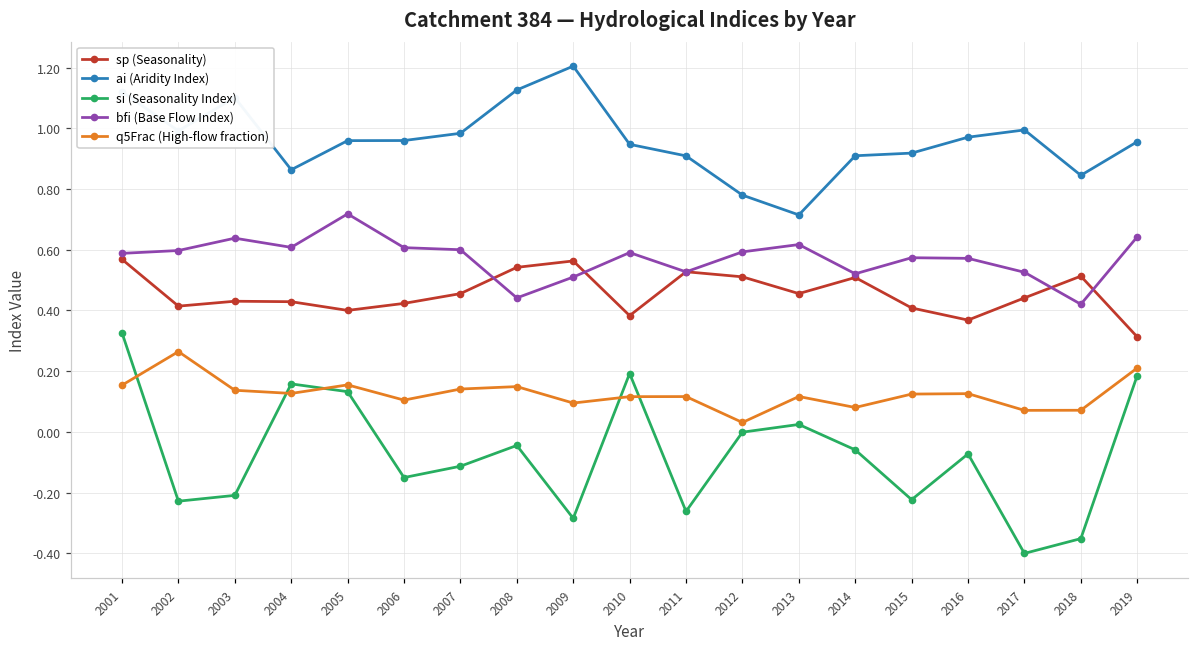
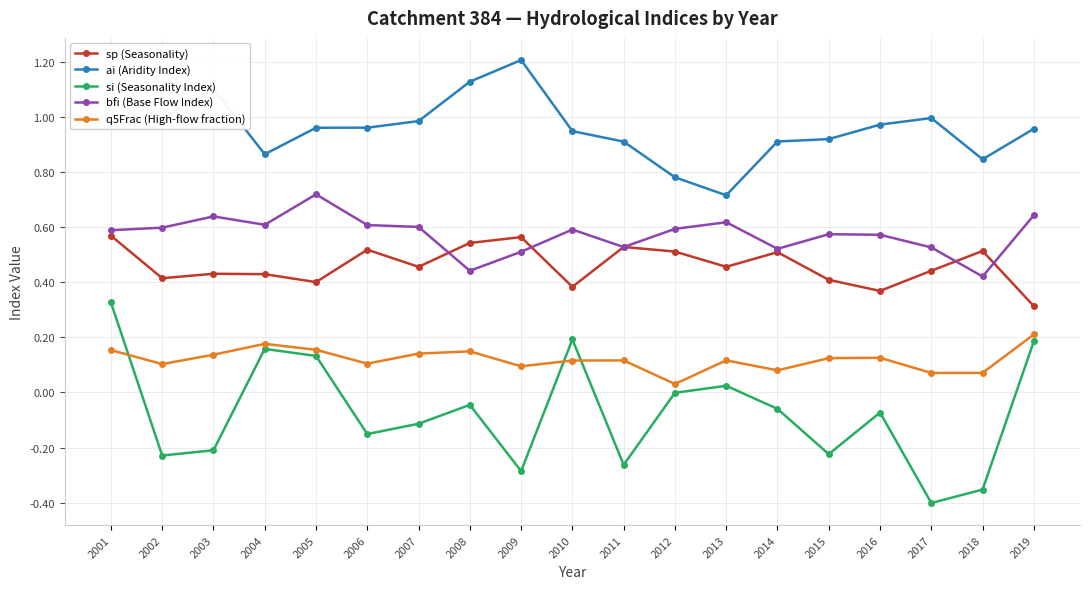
q5Frac (High-flow fraction), 2002: 0.26 -> 0.10
q5Frac (High-flow fraction), 2004: 0.13 -> 0.18
sp (Seasonality), 2006: 0.42 -> 0.52
